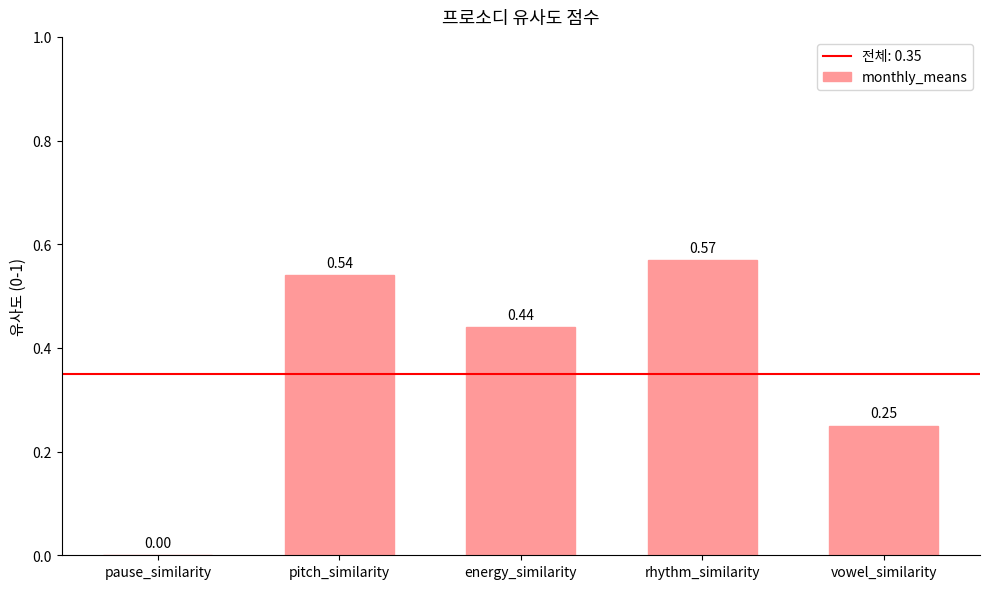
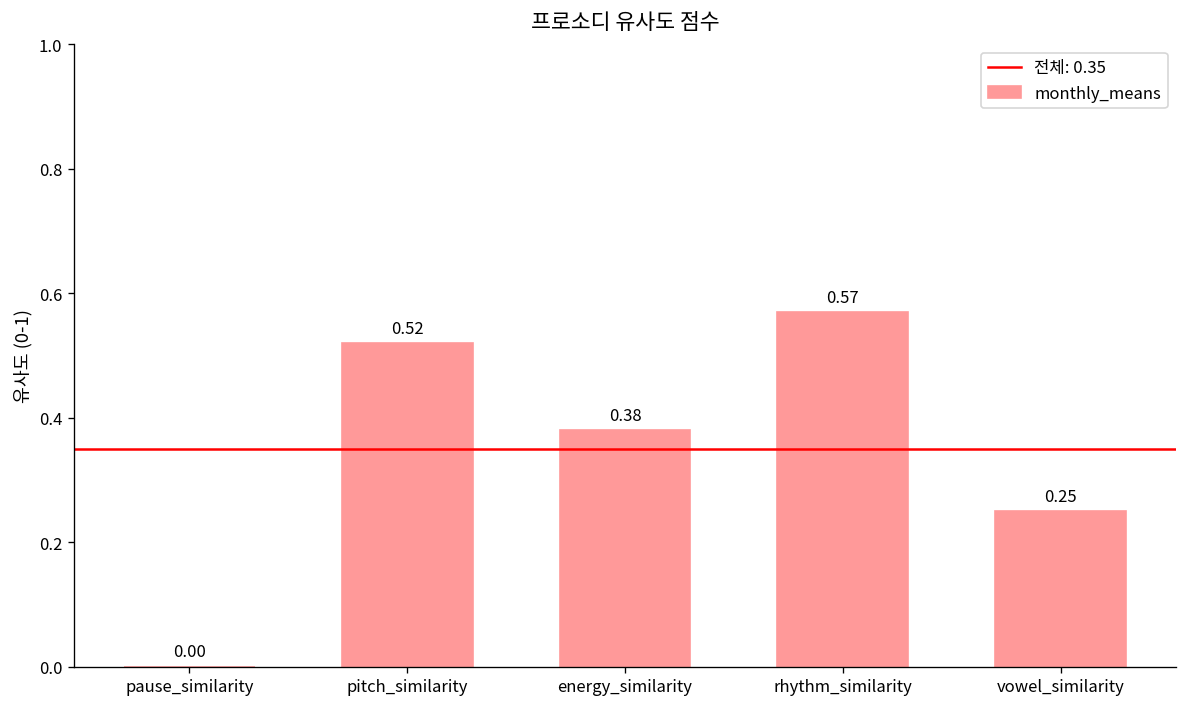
pitch_similarity: 0.54 -> 0.52
energy_similarity: 0.44 -> 0.38
